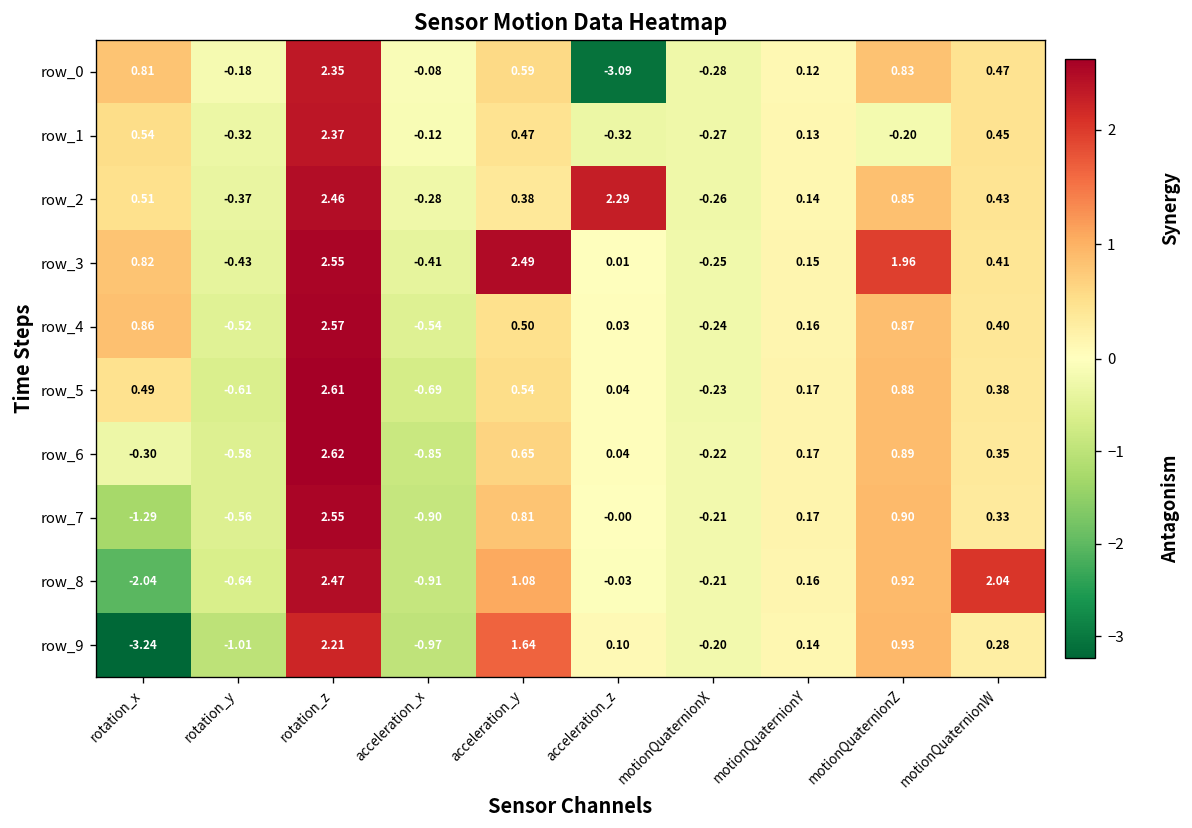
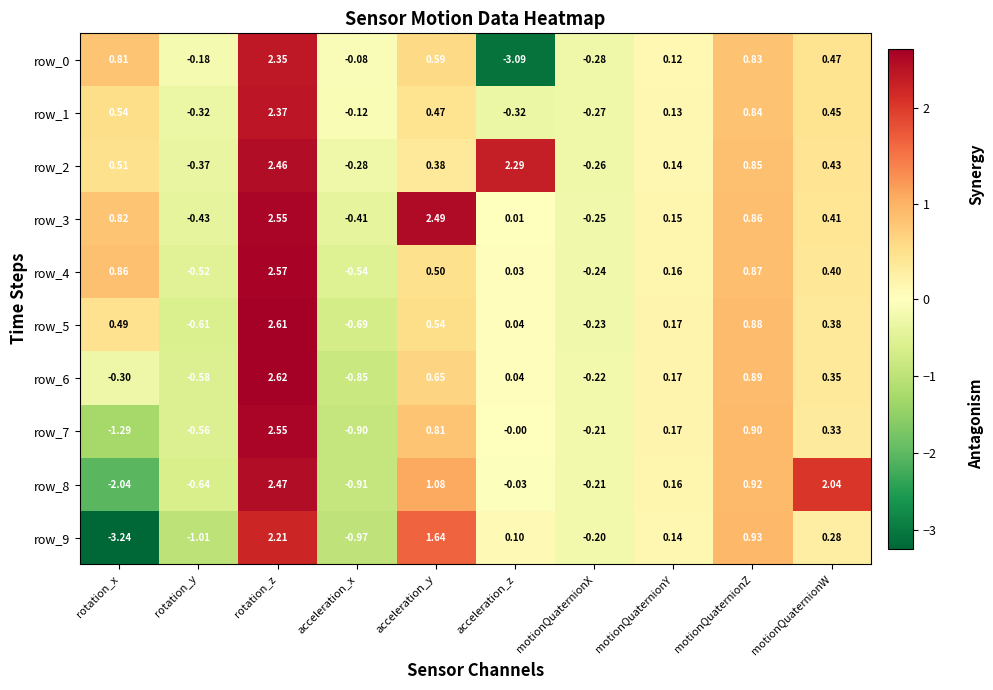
row_1, motionQuaternionZ: -0.20 -> 0.84
row_3, motionQuaternionZ: 1.96 -> 0.86
